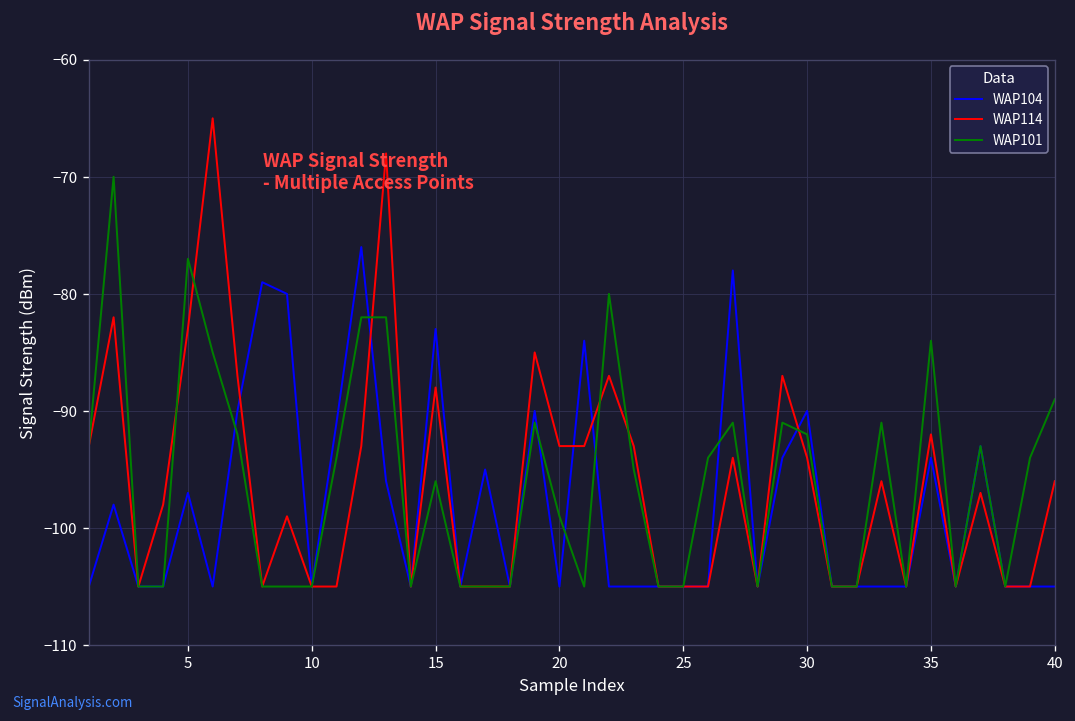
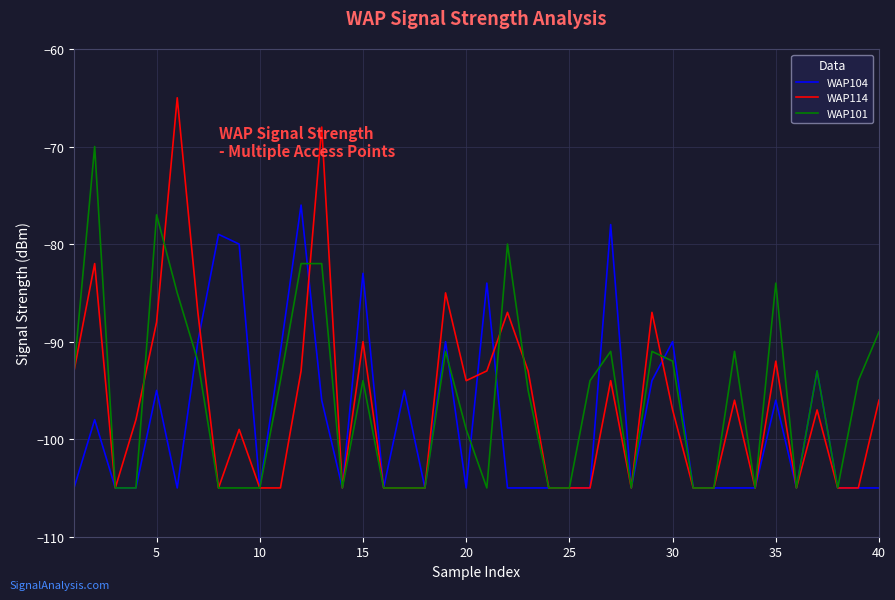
WAP104, 5: -97 -> -95
WAP114, 5: -83 -> -88
WAP114, 15: -88 -> -90
WAP101, 15: -96 -> -94
WAP114, 20: -93 -> -94
WAP114, 30: -94 -> -97
WAP104, 35: -94 -> -96
